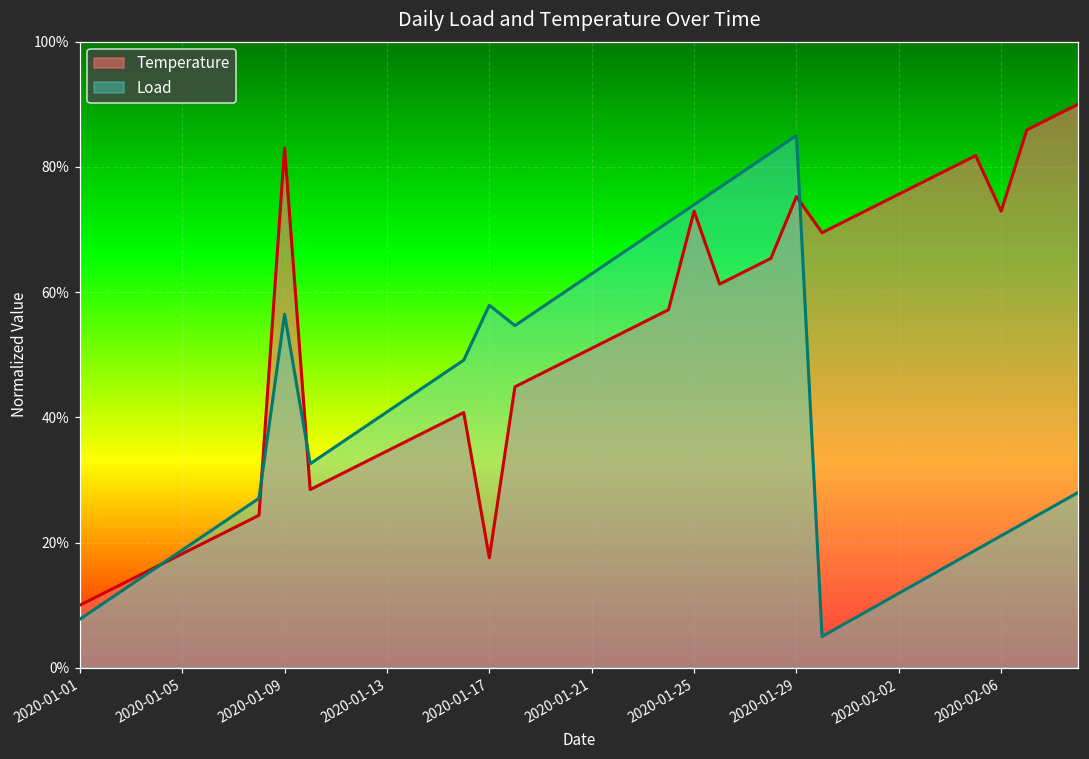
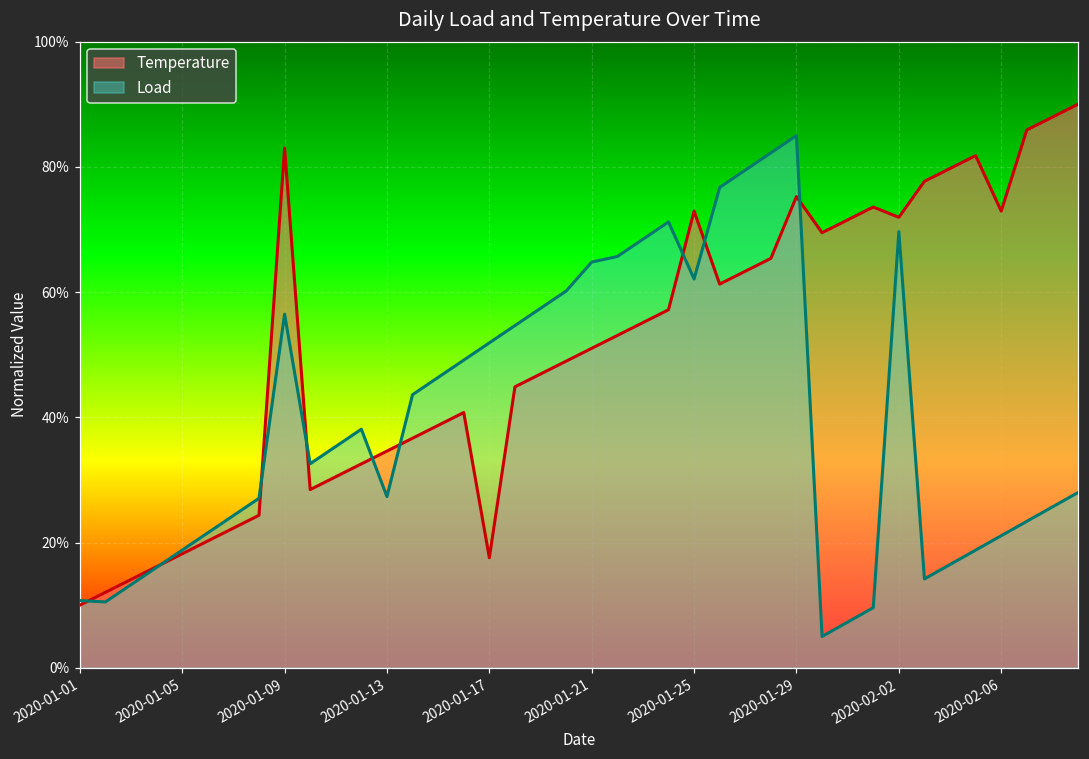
Load, 2020-01-01: 8% -> 11%
Load, 2020-01-13: 41% -> 27%
Load, 2020-01-17: 58% -> 52%
Load, 2020-01-21: 63% -> 65%
Load, 2020-01-25: 74% -> 62%
Temperature, 2020-02-02: 76% -> 72%
Load, 2020-02-02: 12% -> 70%
